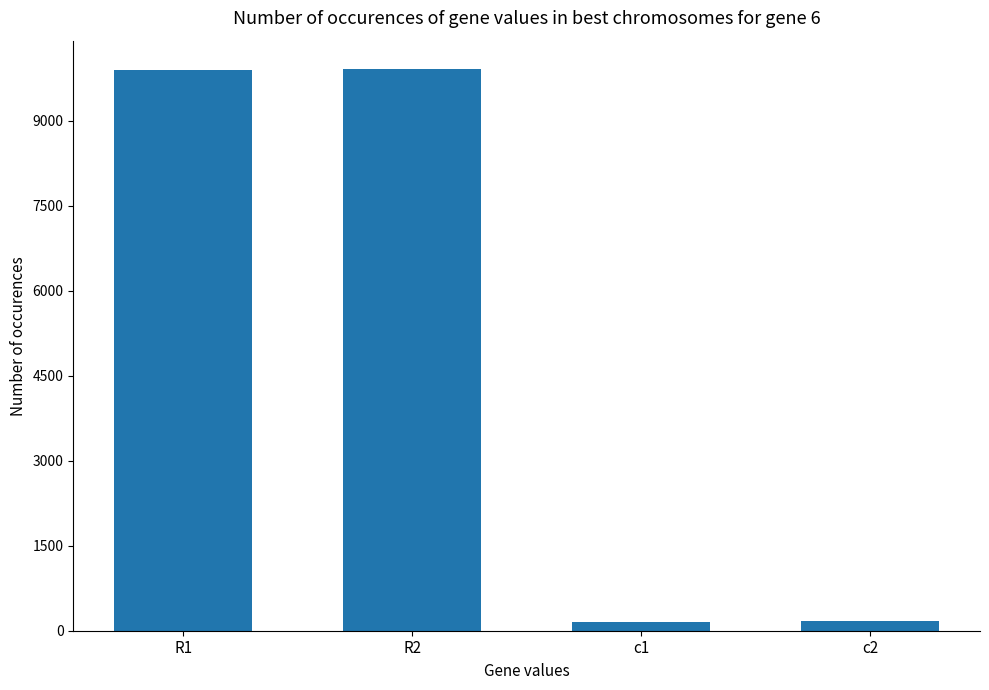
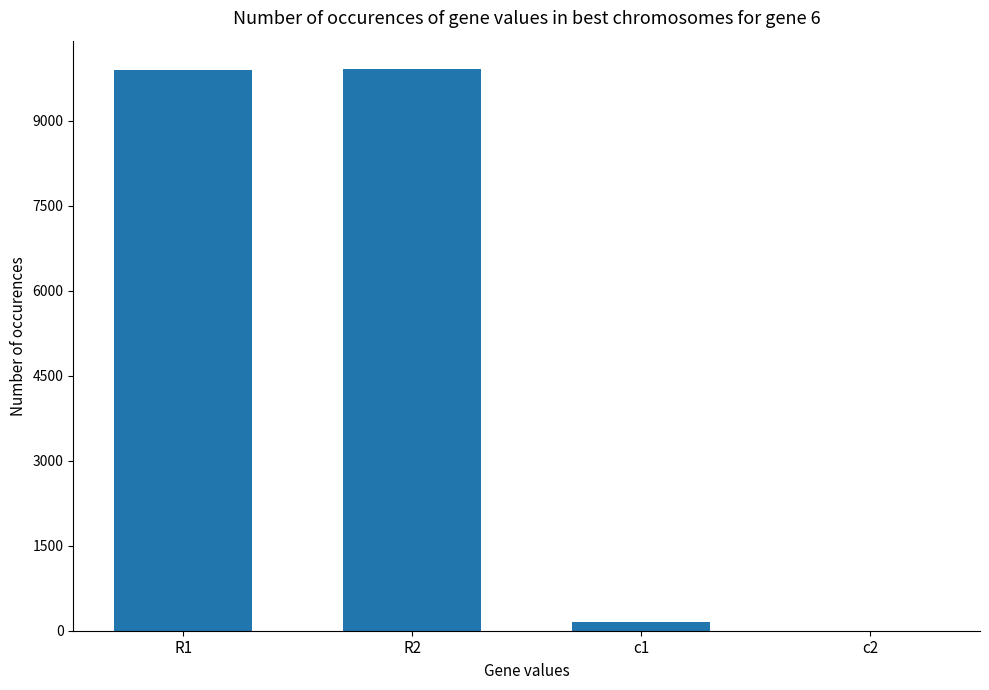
c2: 200 -> 0
